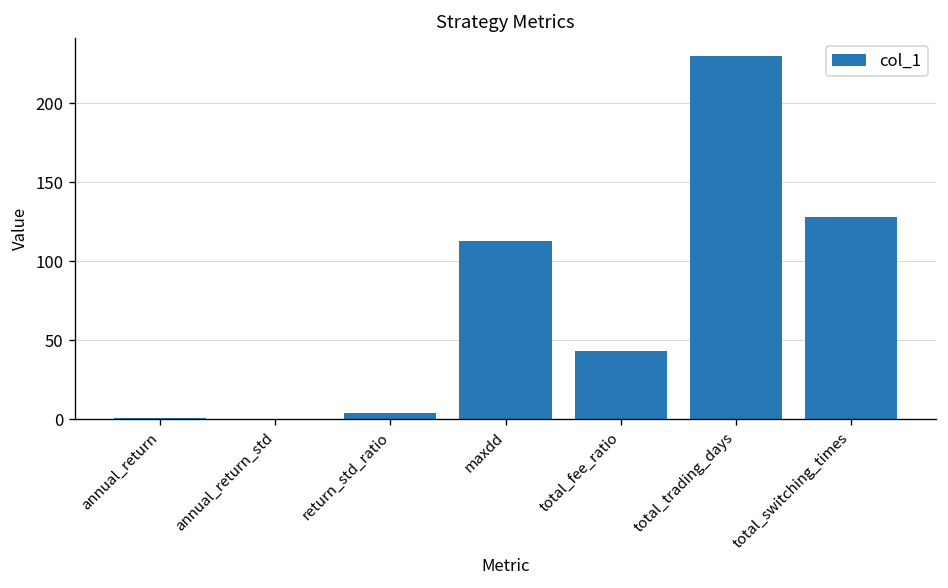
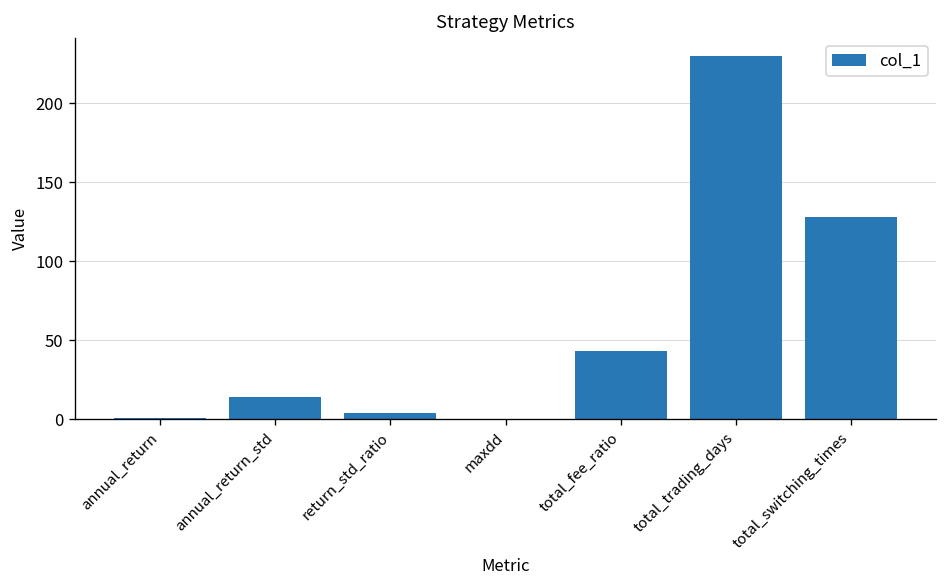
annual_return_std: 0 -> 14
maxdd: 113 -> 0
